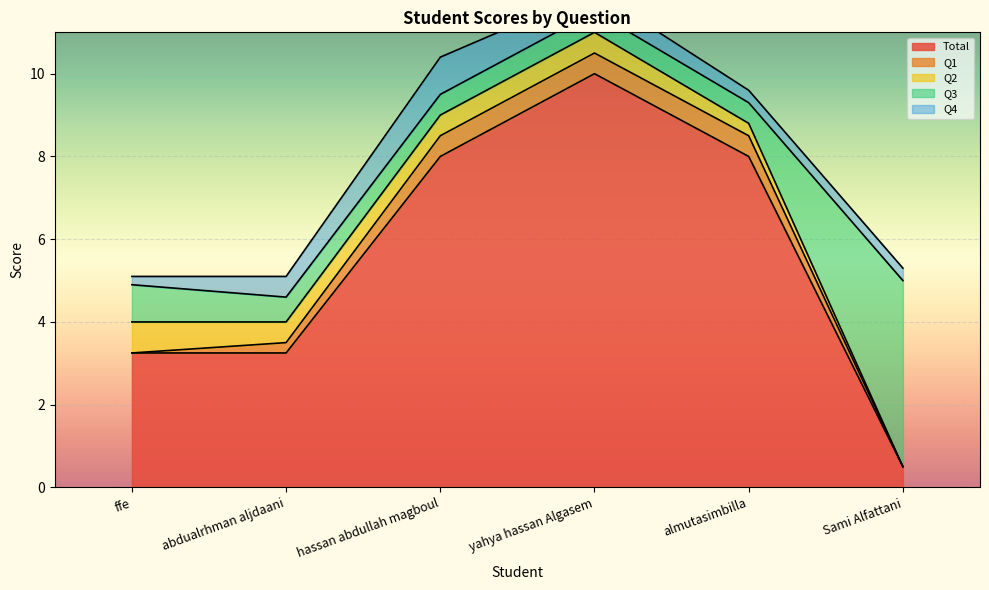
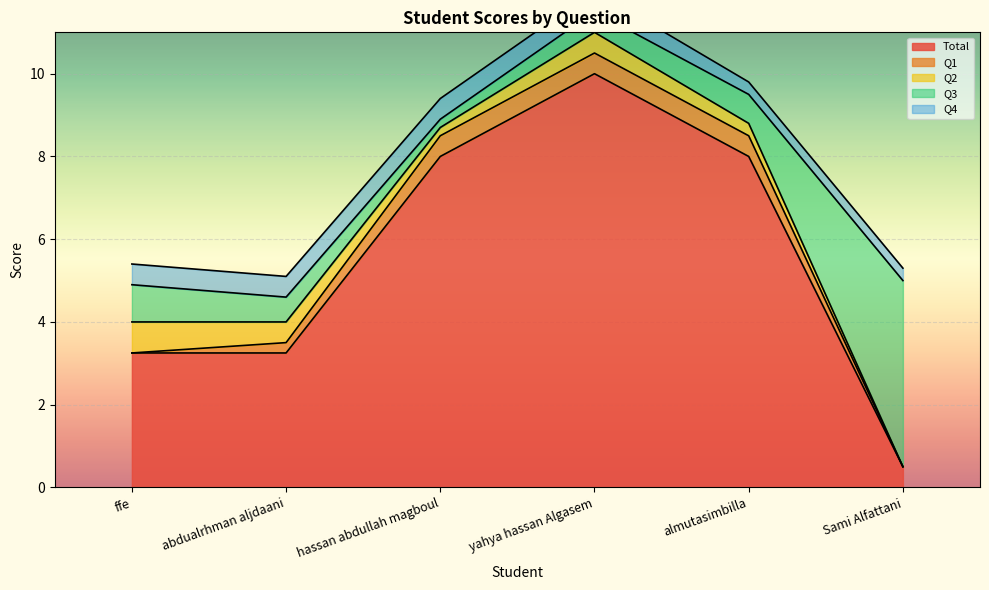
Q4, ffe: 0.2 -> 0.5
Q2, hassan abdullah magboul: 0.5 -> 0.2
Q3, hassan abdullah magboul: 0.5 -> 0.2
Q4, hassan abdullah magboul: 0.9 -> 0.5
Q3, almutasimbilla: 0.5 -> 0.7
